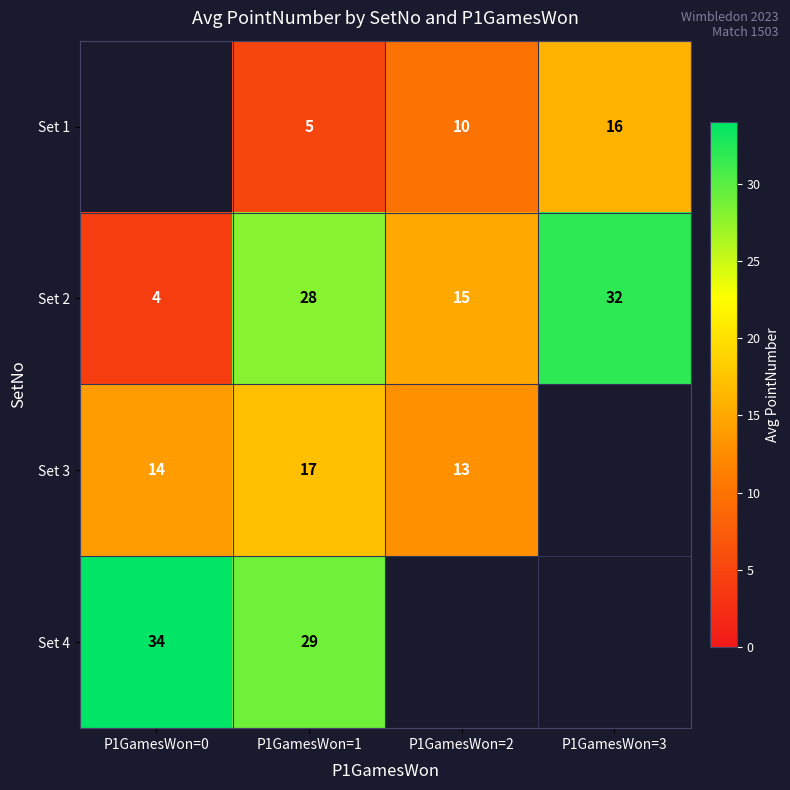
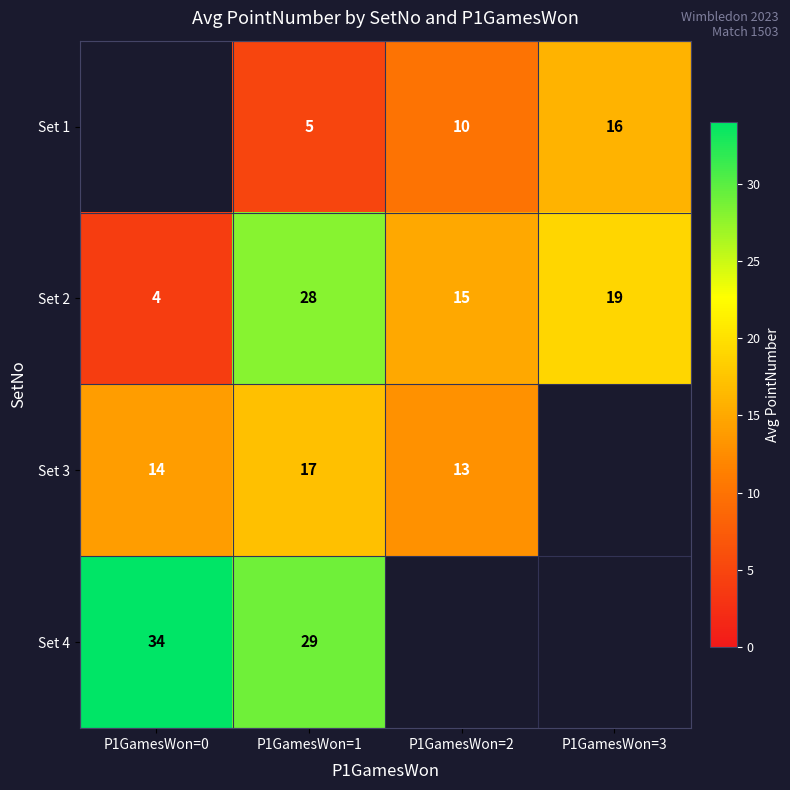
Set 2, P1GamesWon=3: 32 -> 19
